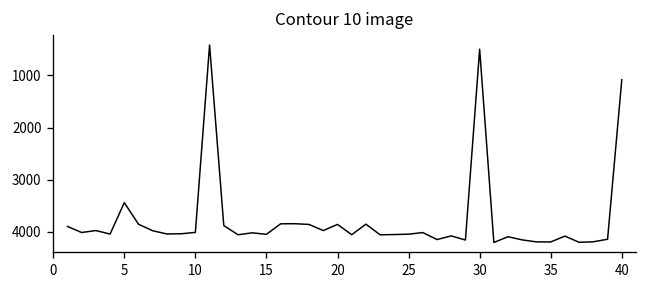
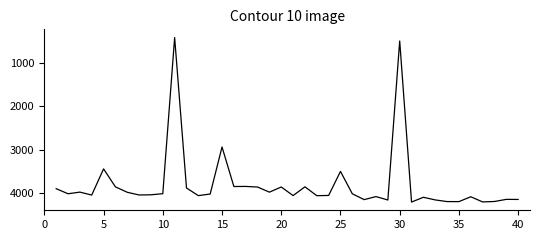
15: 4100 -> 2900
25: 4000 -> 3500
40: 1100 -> 4100
